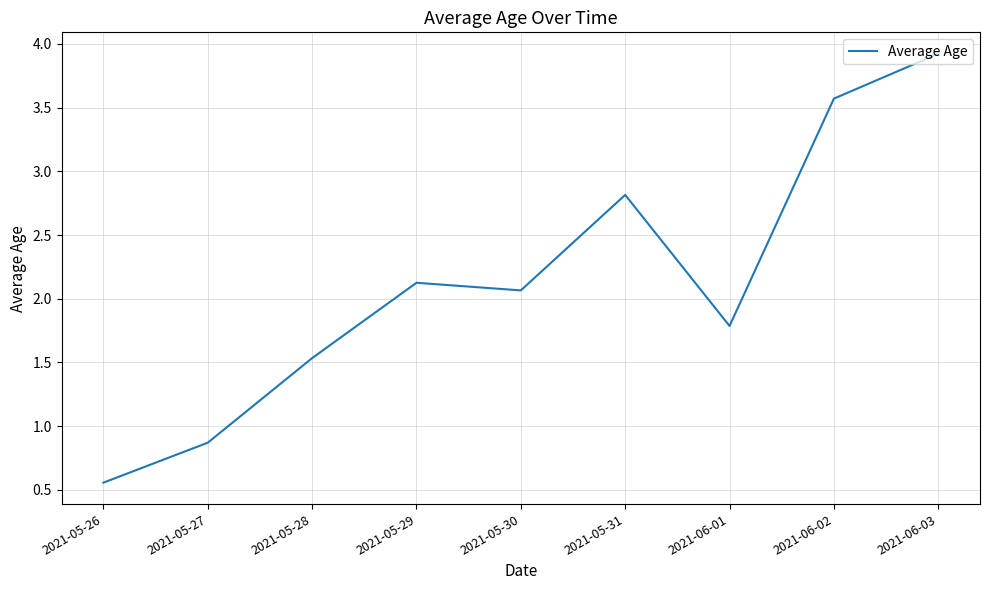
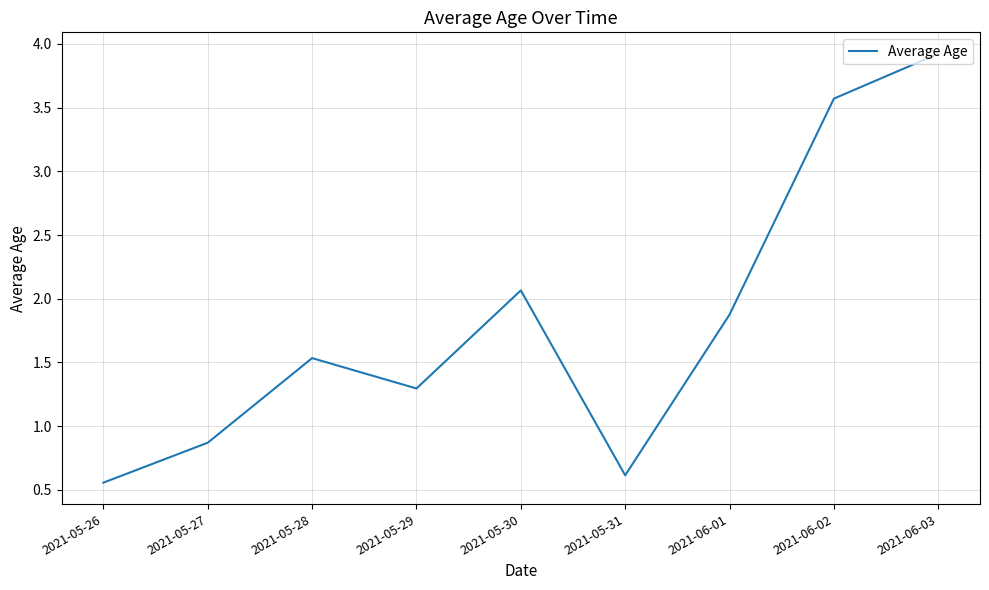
2021-05-29: 2.13 -> 1.30
2021-05-31: 2.81 -> 0.61
2021-06-01: 1.79 -> 1.88
